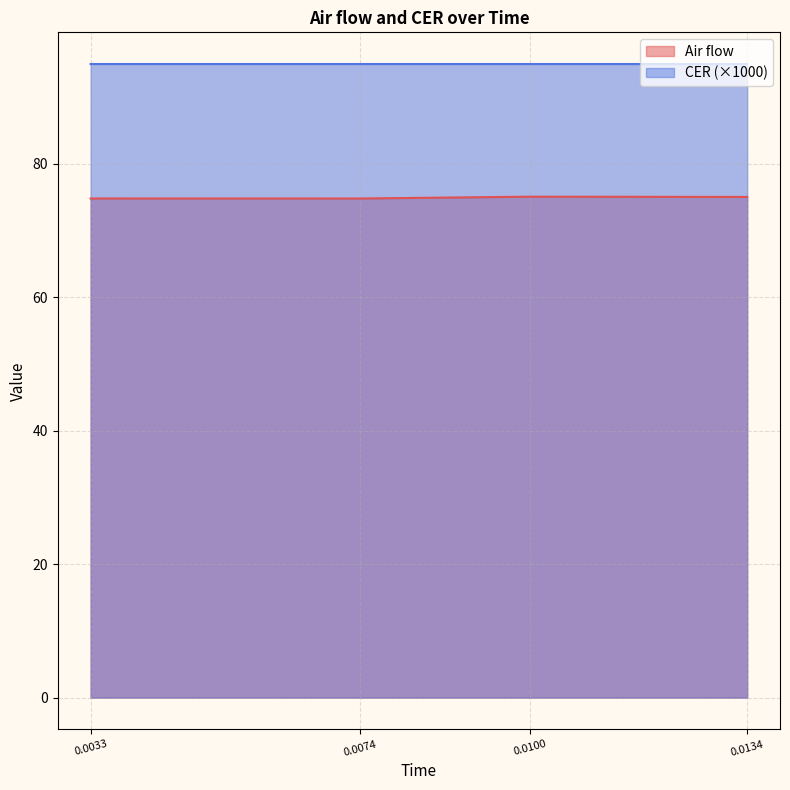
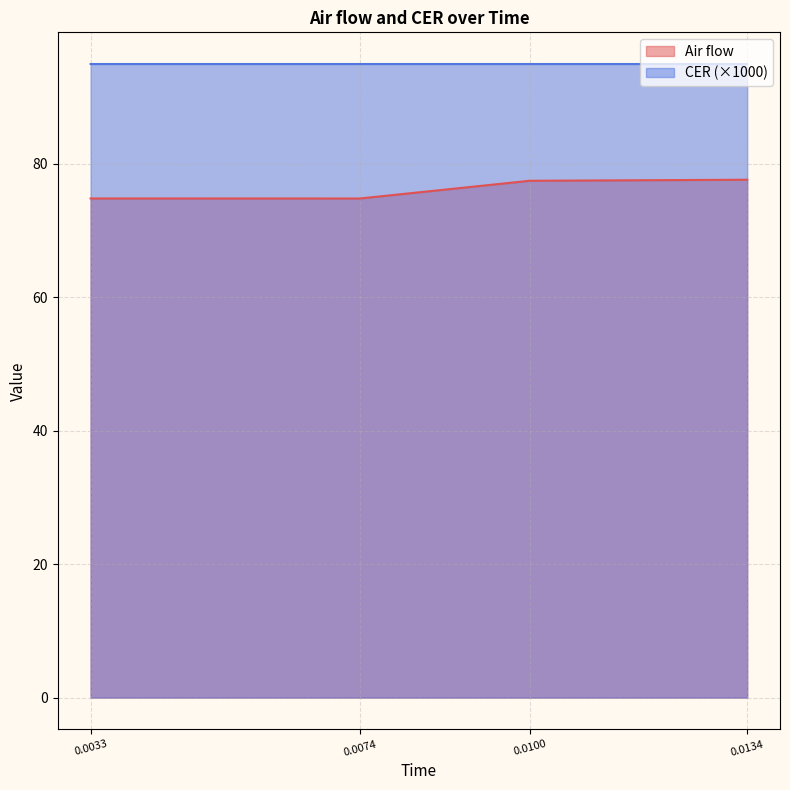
Air flow, 0.0100: 75 -> 77
Air flow, 0.0134: 75 -> 78
